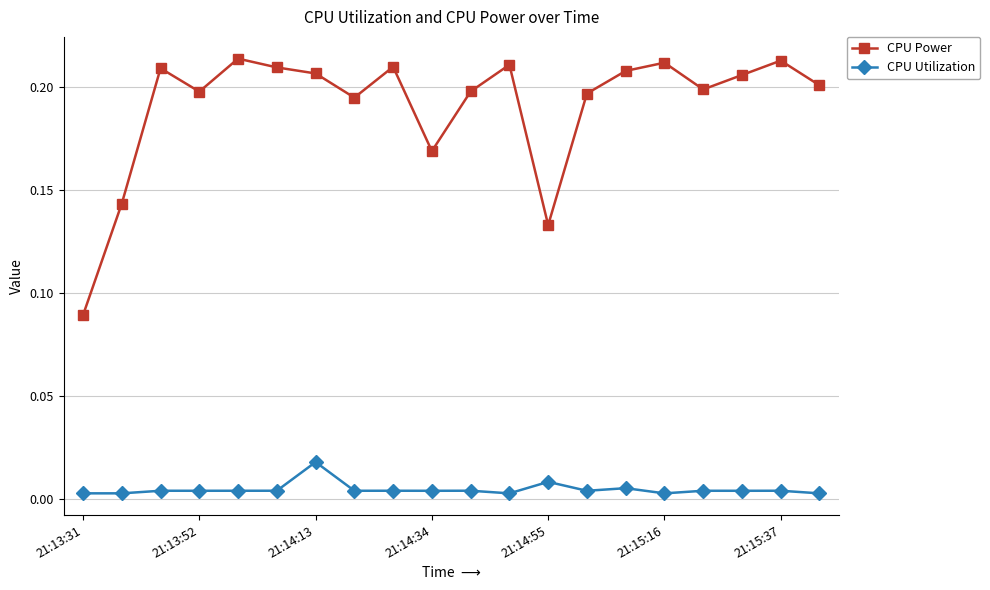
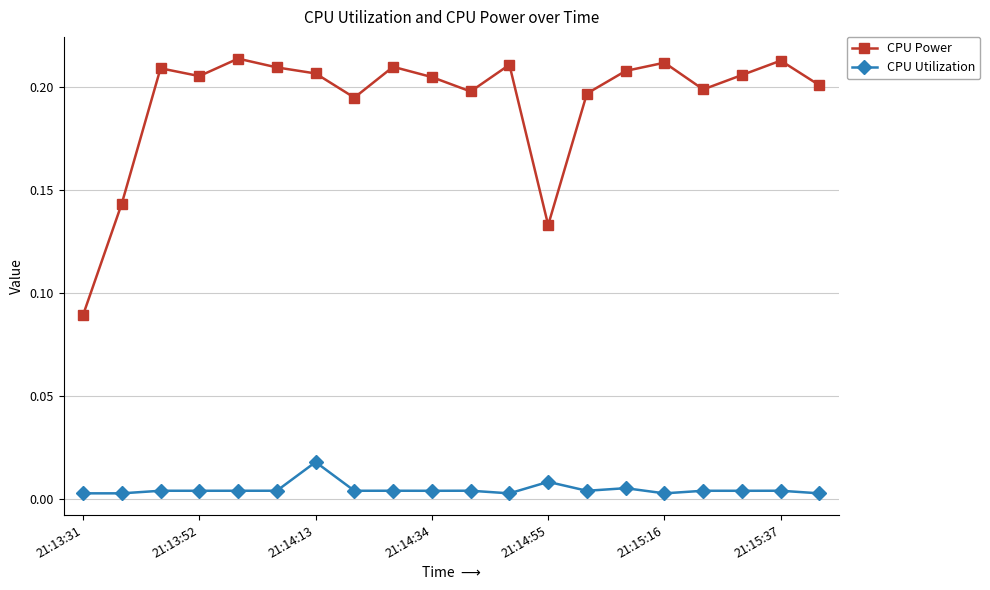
CPU Power, 21:13:52: 0.198 -> 0.205
CPU Power, 21:14:34: 0.169 -> 0.205
